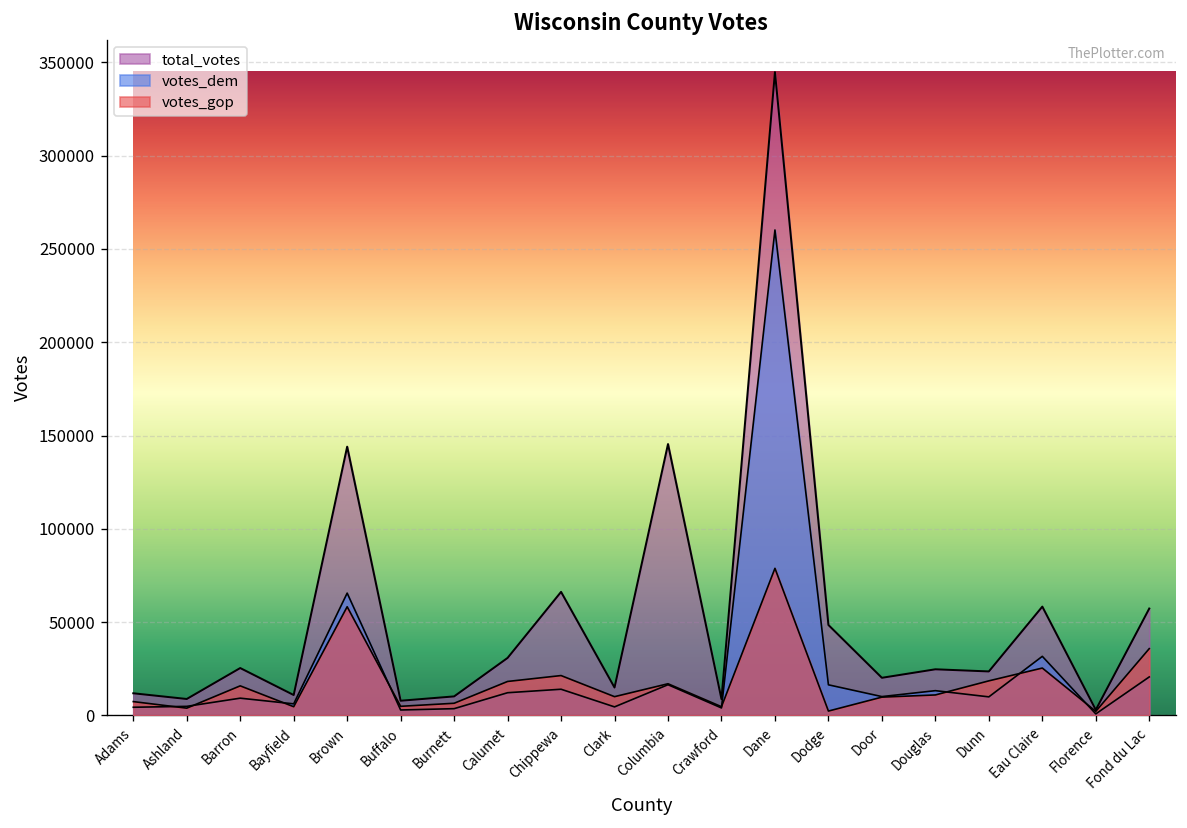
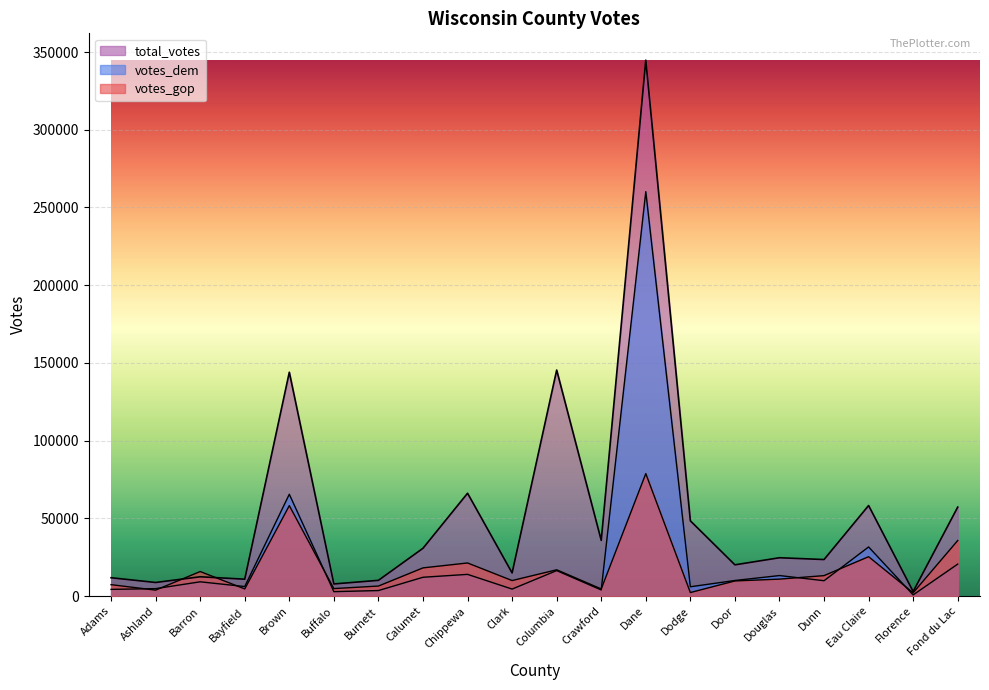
total_votes, Barron: 25000 -> 12000
total_votes, Crawford: 9000 -> 36000
votes_dem, Dodge: 16000 -> 6000
votes_gop, Dunn: 18000 -> 13000
